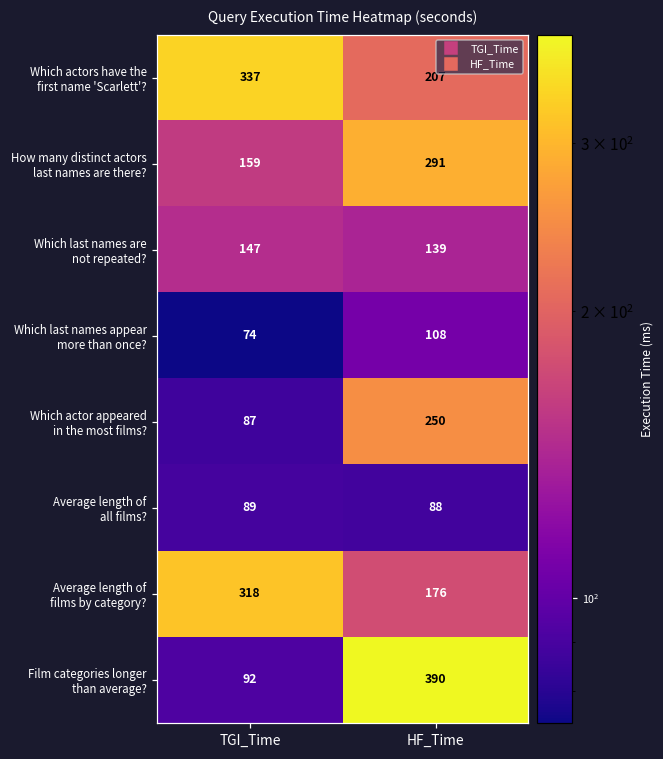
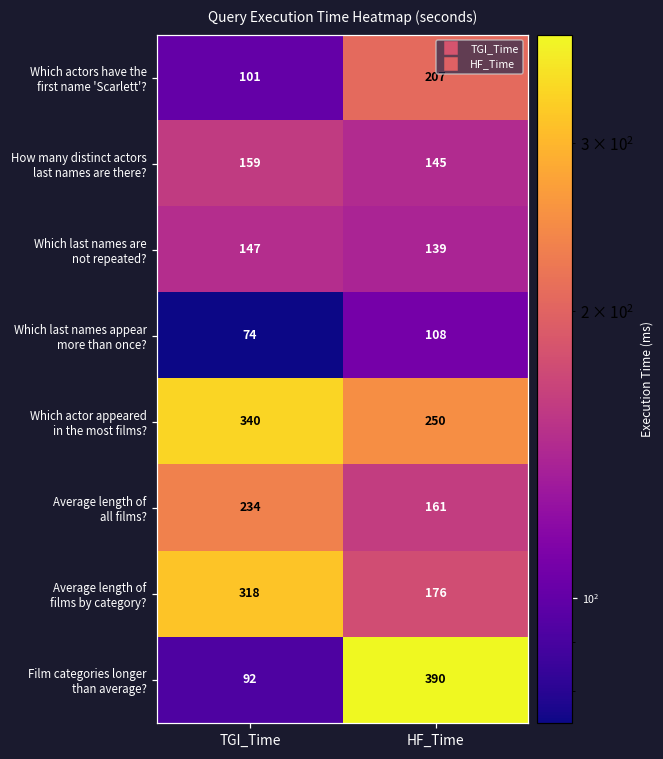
Which actors have the first name 'Scarlett'?, TGI_Time: 337 -> 101
How many distinct actors last names are there?, HF_Time: 291 -> 145
Which actor appeared in the most films?, TGI_Time: 87 -> 340
Average length of all films?, TGI_Time: 89 -> 234
Average length of all films?, HF_Time: 88 -> 161
